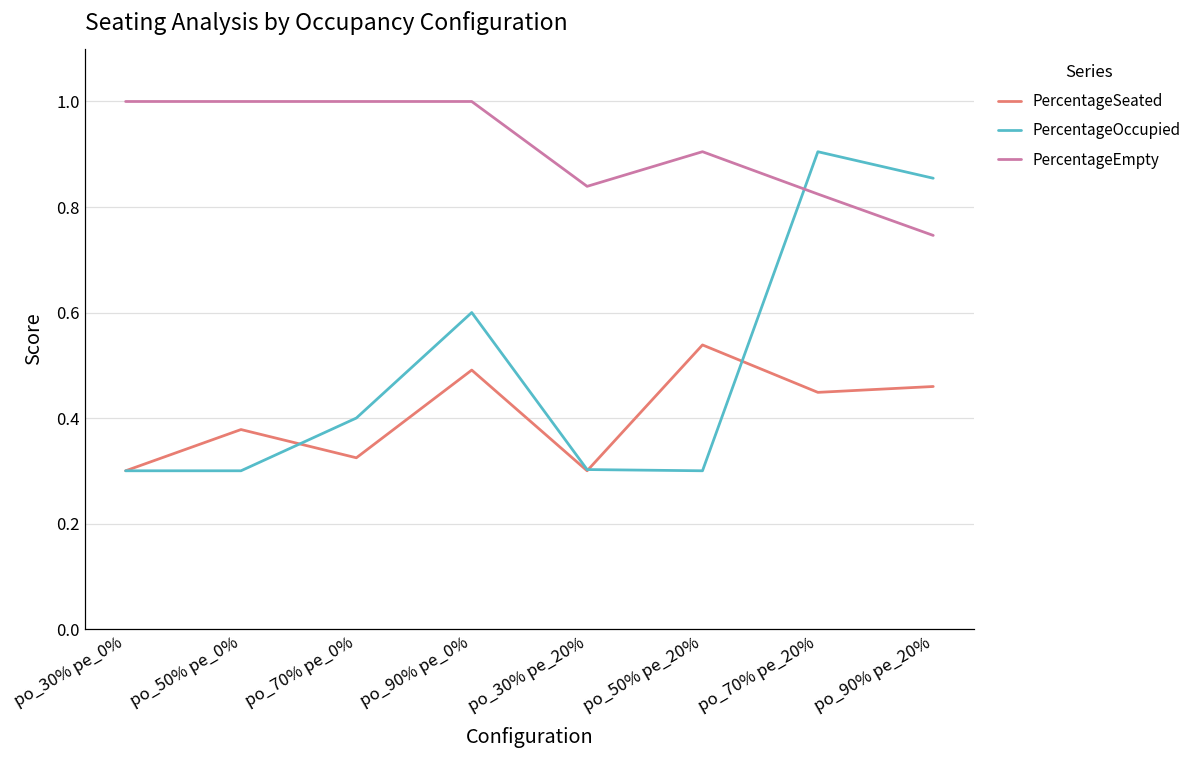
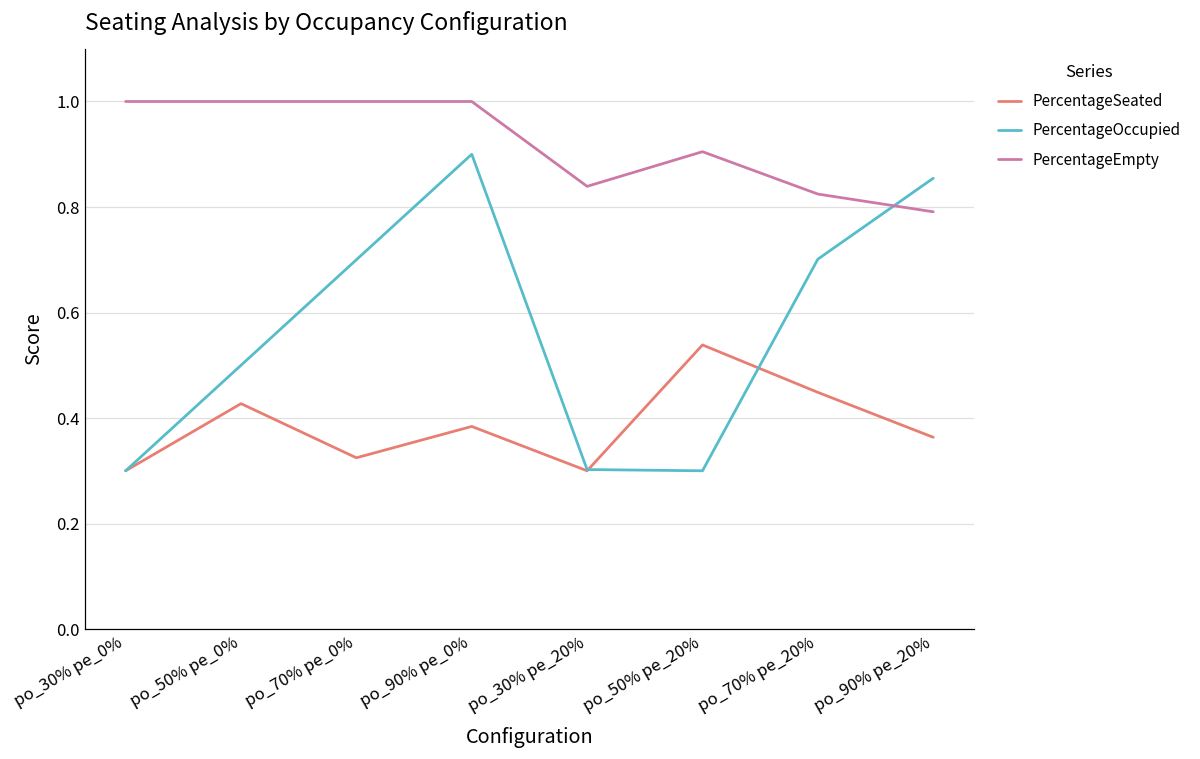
PercentageSeated, po_50% pe_0%: 0.38 -> 0.43
PercentageOccupied, po_50% pe_0%: 0.3 -> 0.5
PercentageOccupied, po_70% pe_0%: 0.4 -> 0.7
PercentageSeated, po_90% pe_0%: 0.49 -> 0.38
PercentageOccupied, po_90% pe_0%: 0.6 -> 0.9
PercentageOccupied, po_70% pe_20%: 0.90 -> 0.70
PercentageSeated, po_90% pe_20%: 0.46 -> 0.36
PercentageEmpty, po_90% pe_20%: 0.75 -> 0.79
